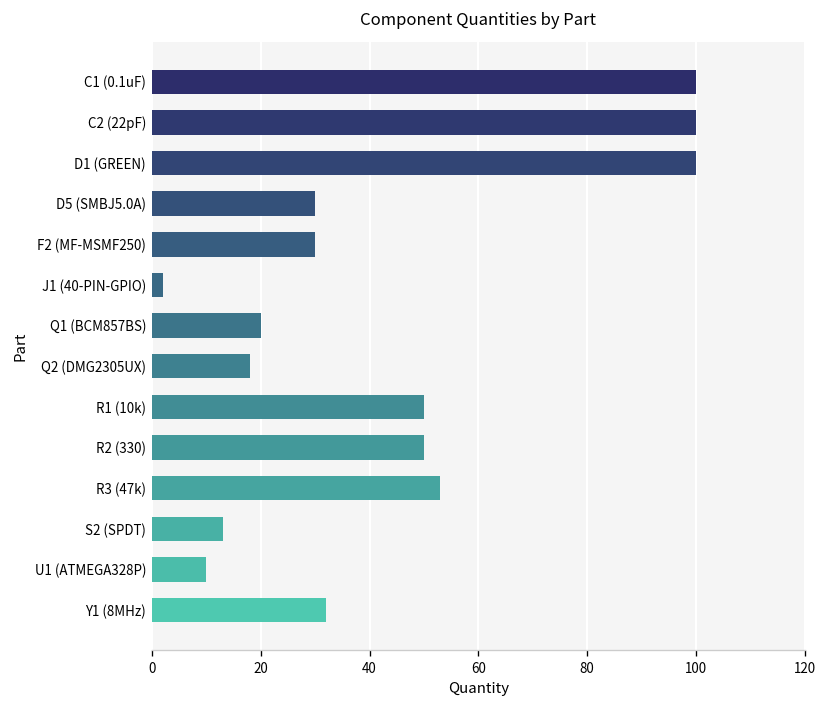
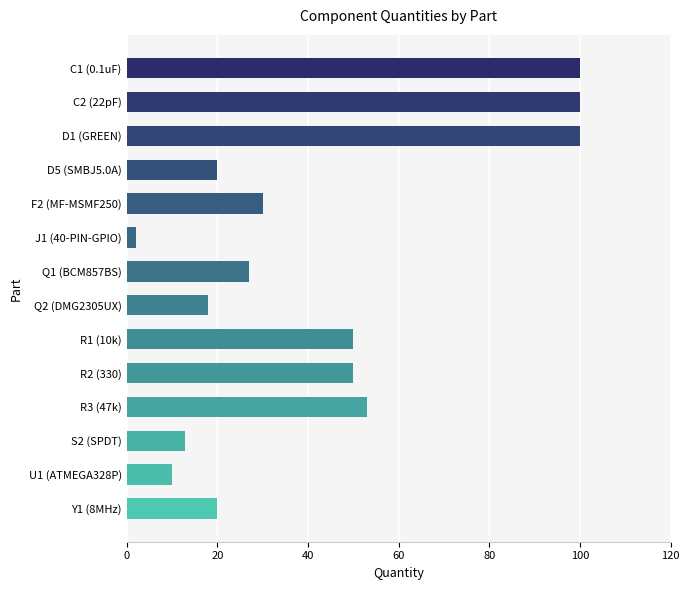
D5 (SMBJ5.0A): 30 -> 20
Q1 (BCM857BS): 20 -> 27
Y1 (8MHz): 32 -> 20
